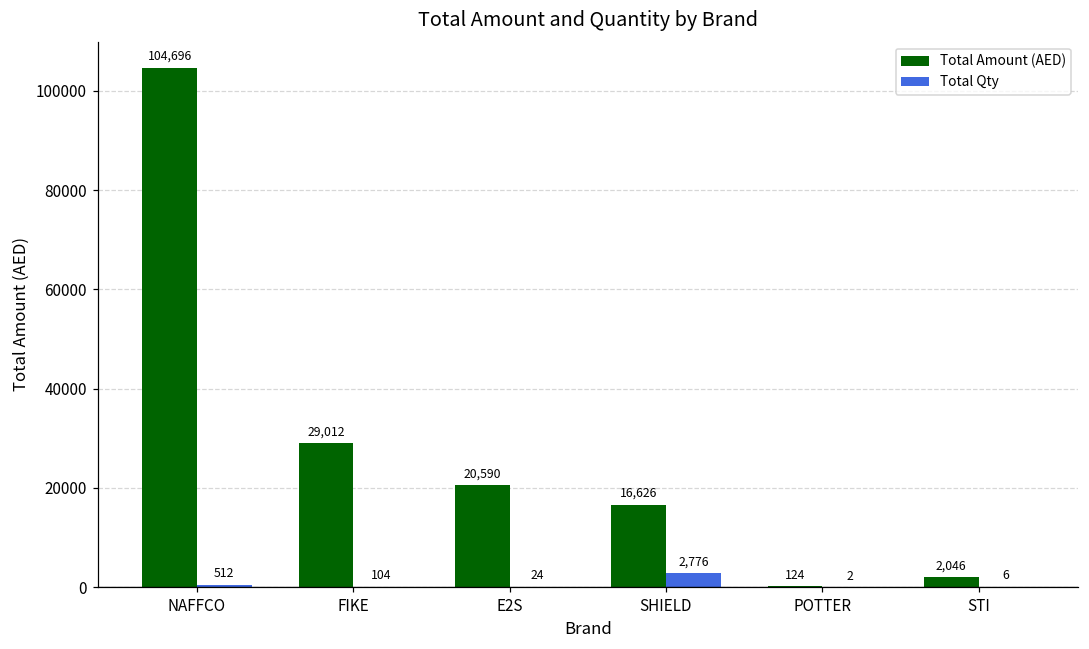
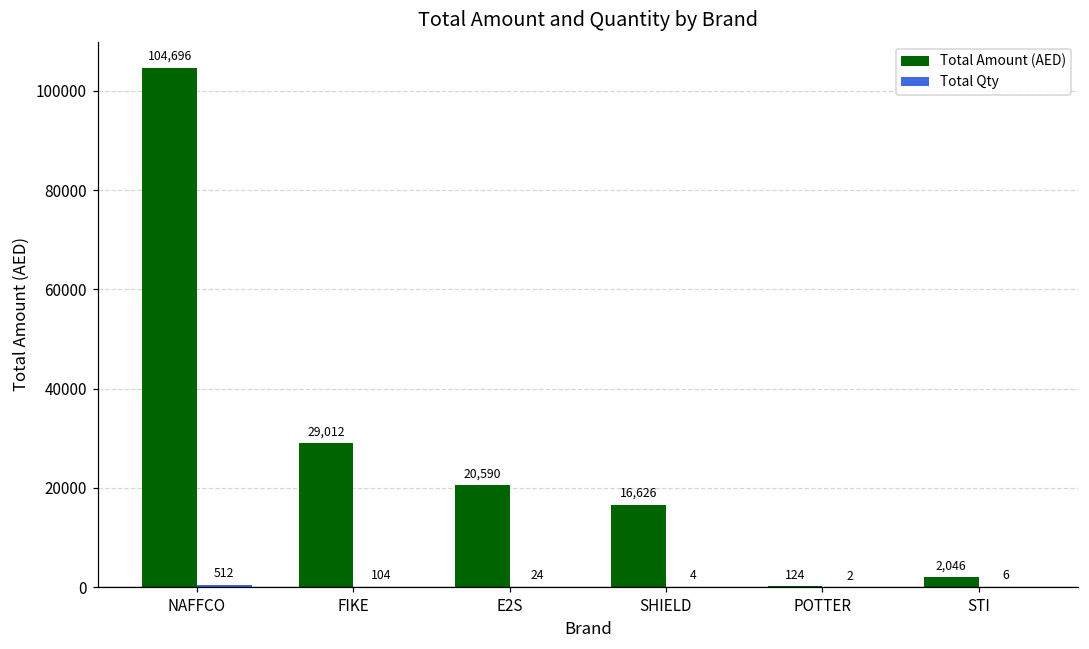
Total Qty, SHIELD: 2,776 -> 4
